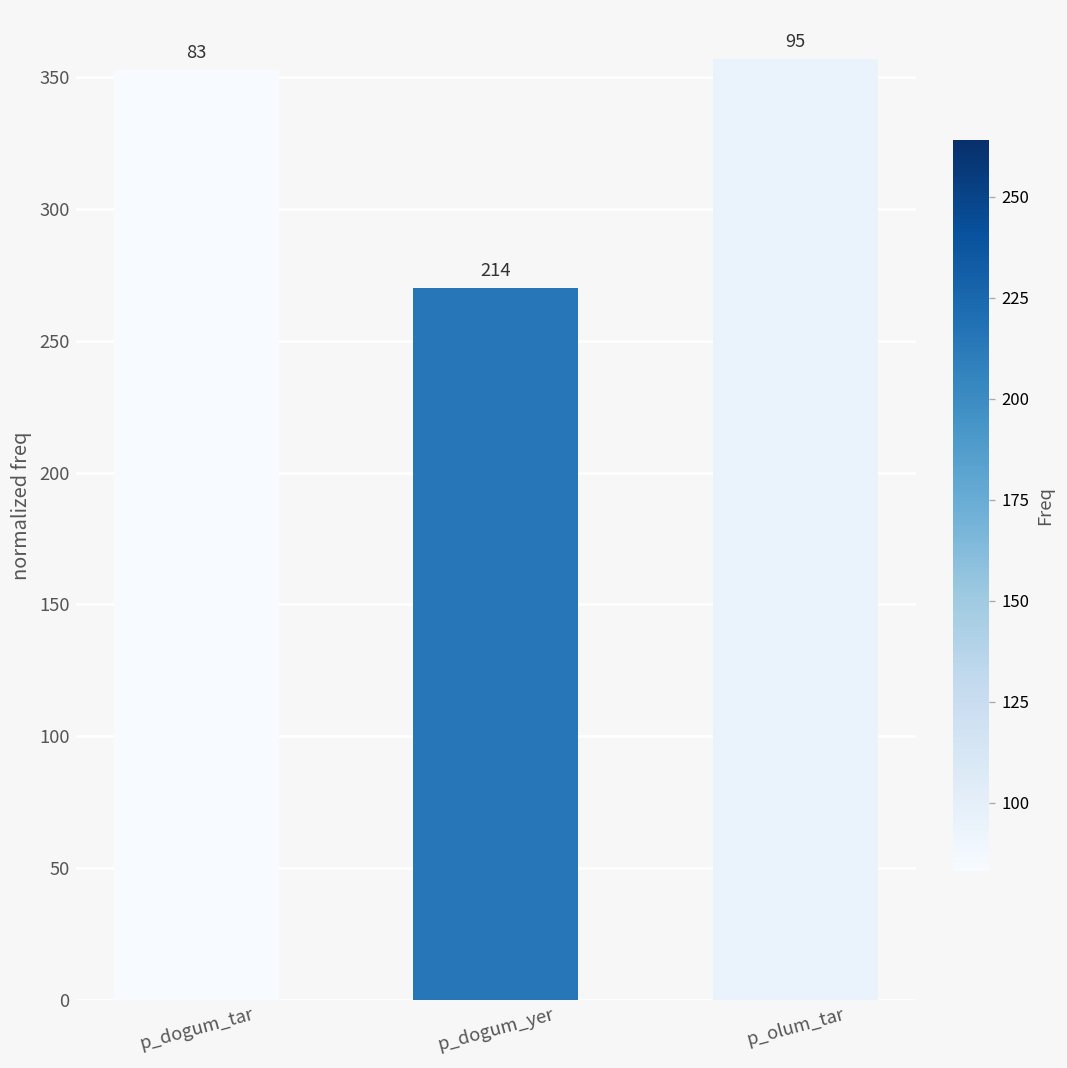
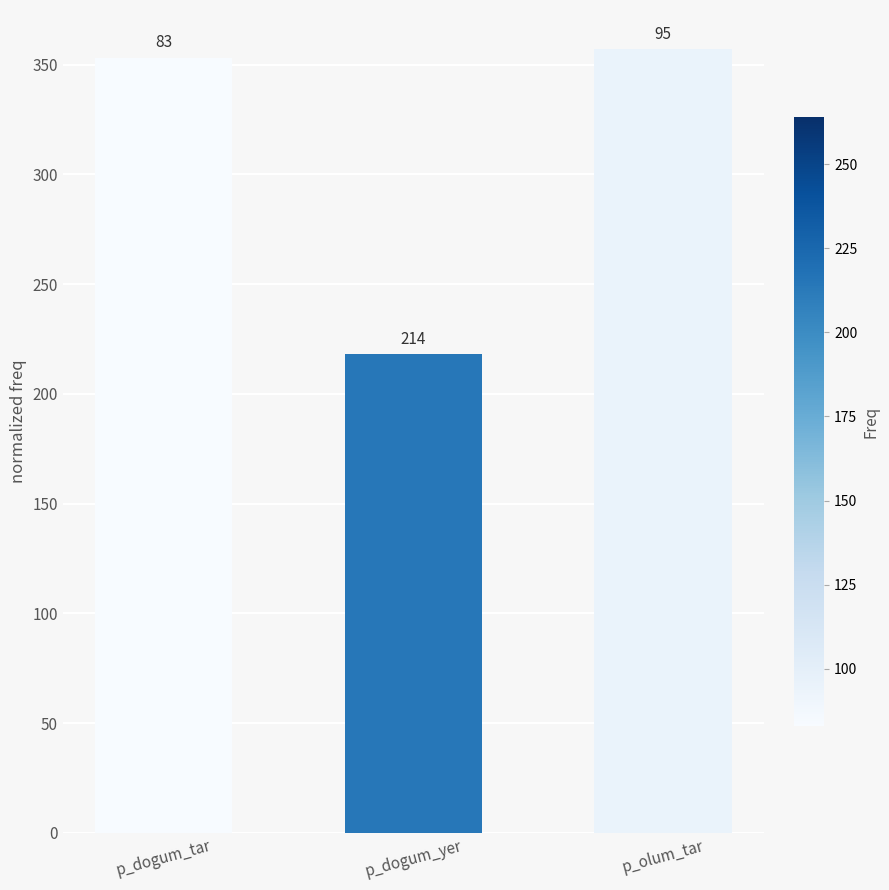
p_dogum_yer: 270 -> 218
